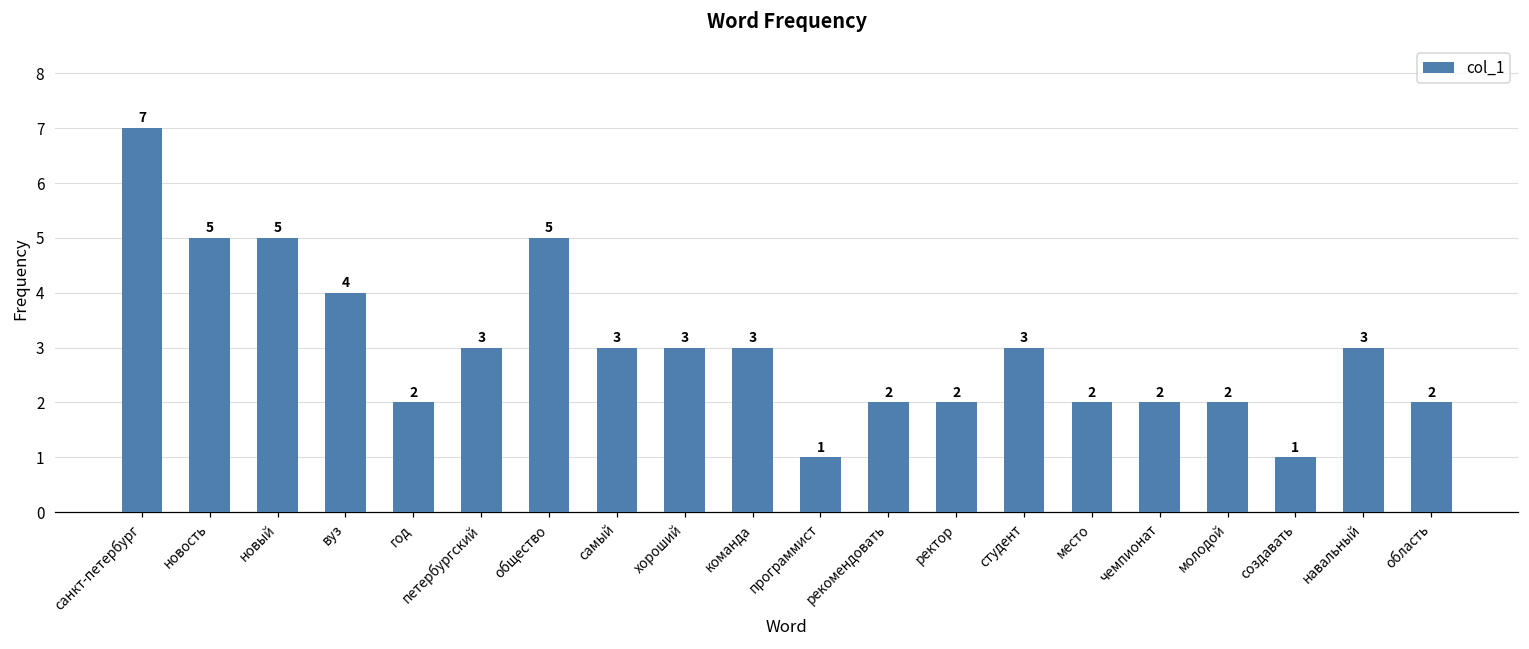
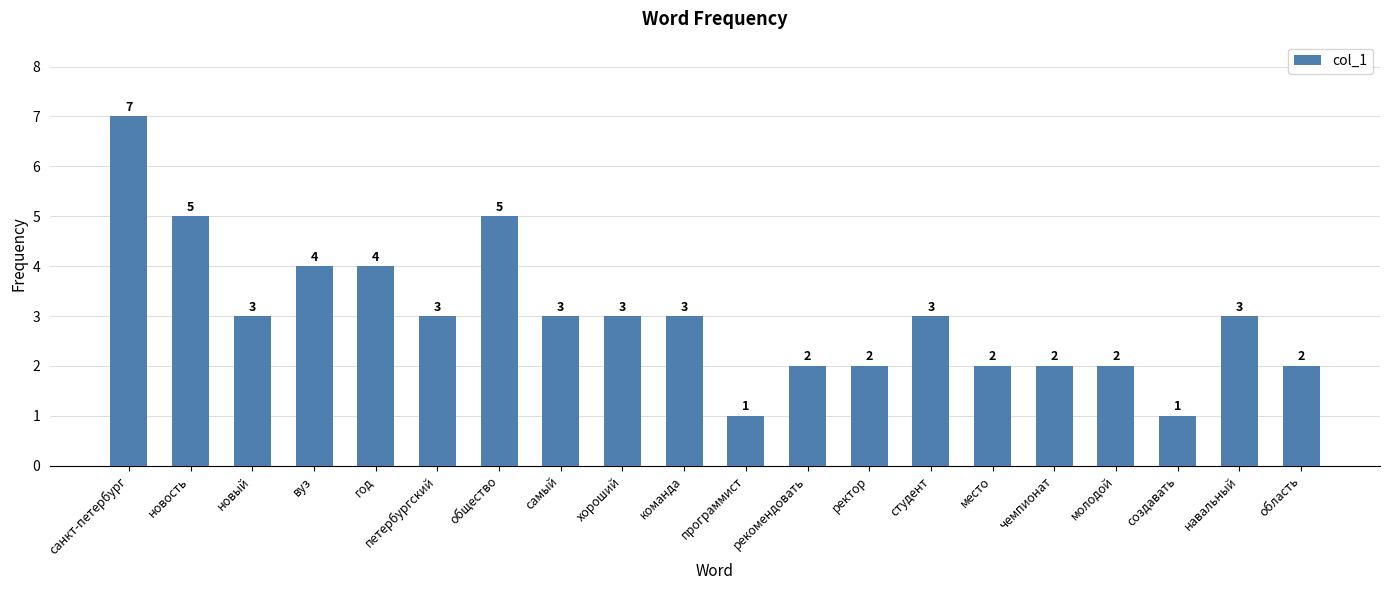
новый: 5 -> 3
год: 2 -> 4
